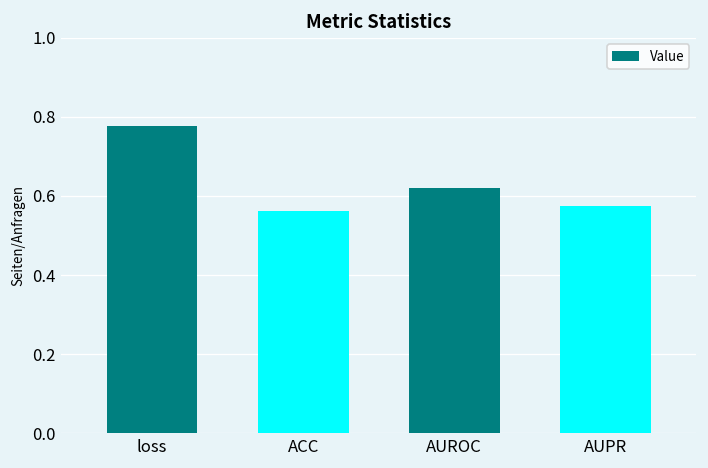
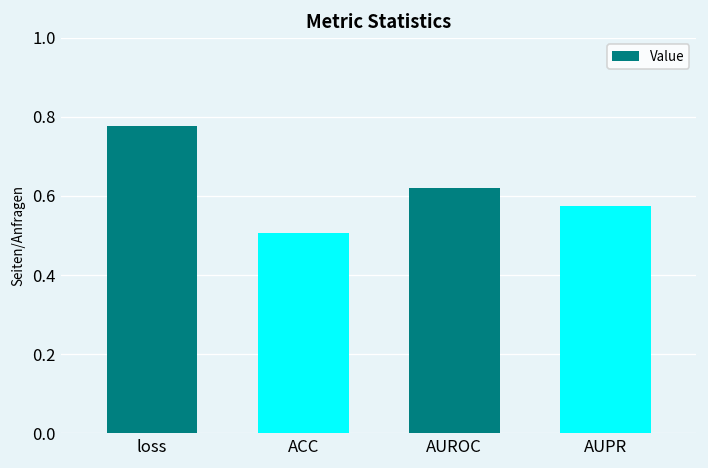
ACC: 0.56 -> 0.51
